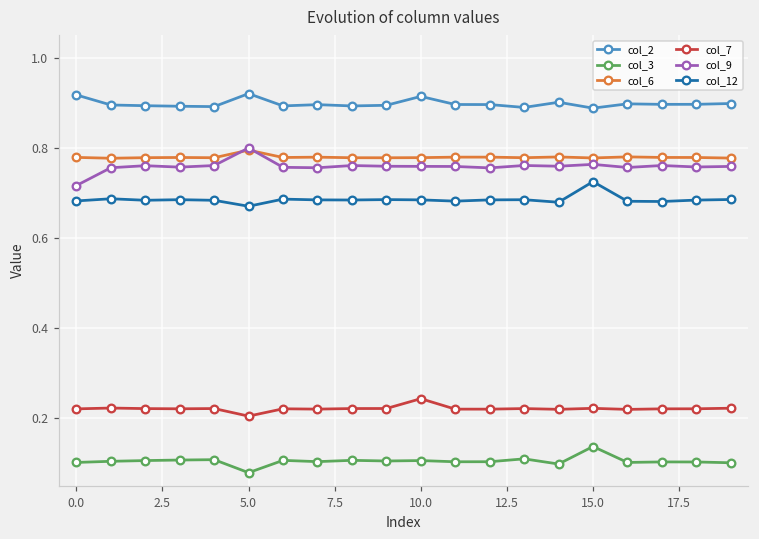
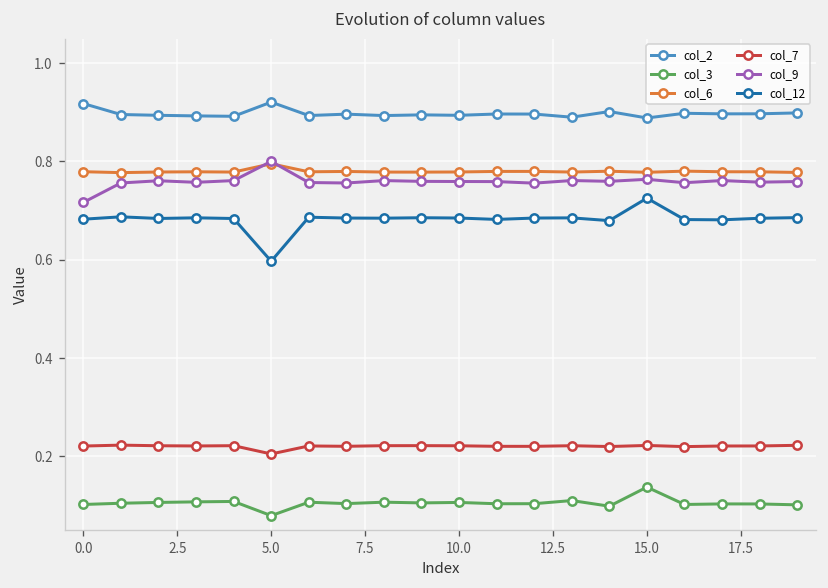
col_12, 5.0: 0.67 -> 0.60
col_2, 10.0: 0.91 -> 0.89
col_7, 10.0: 0.24 -> 0.22
